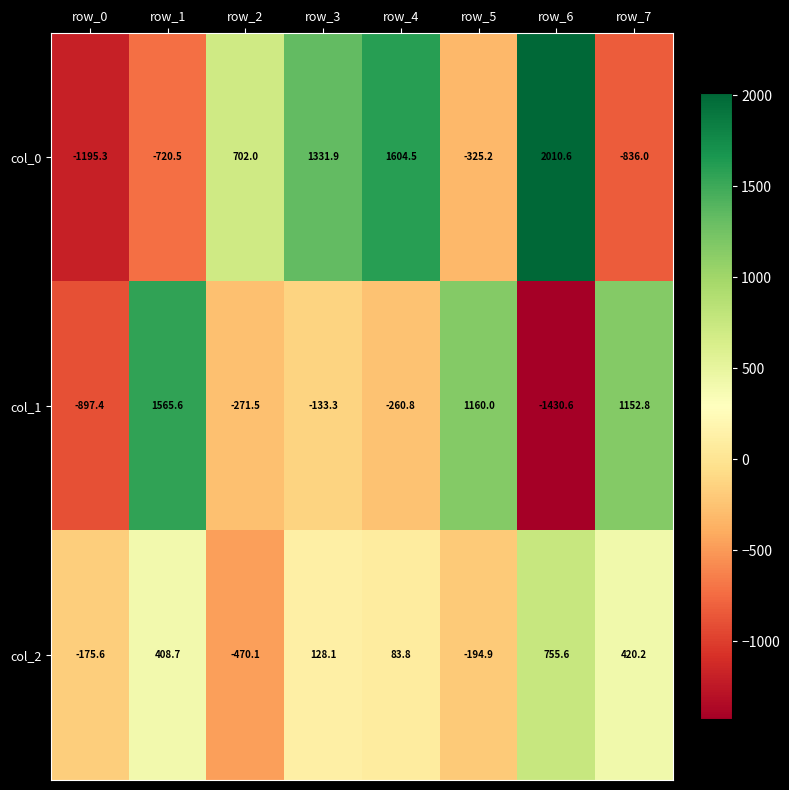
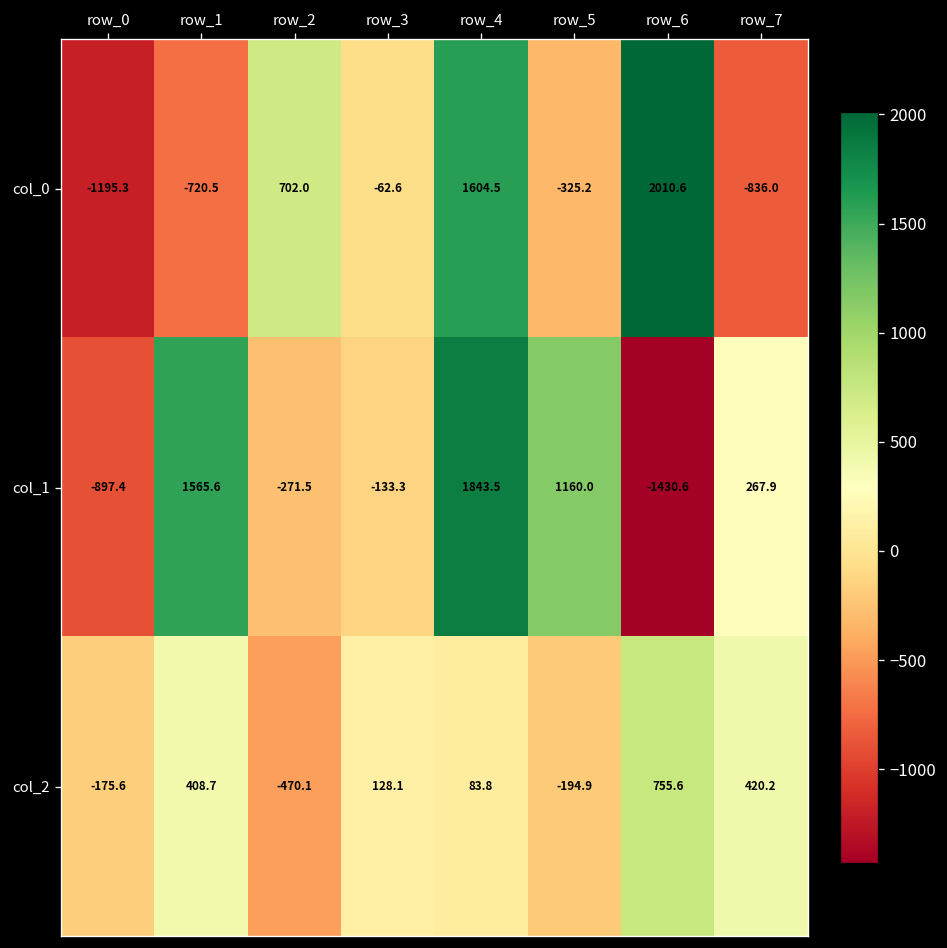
col_0, row_3: 1331.9 -> -62.6
col_1, row_4: -260.8 -> 1843.5
col_1, row_7: 1152.8 -> 267.9
